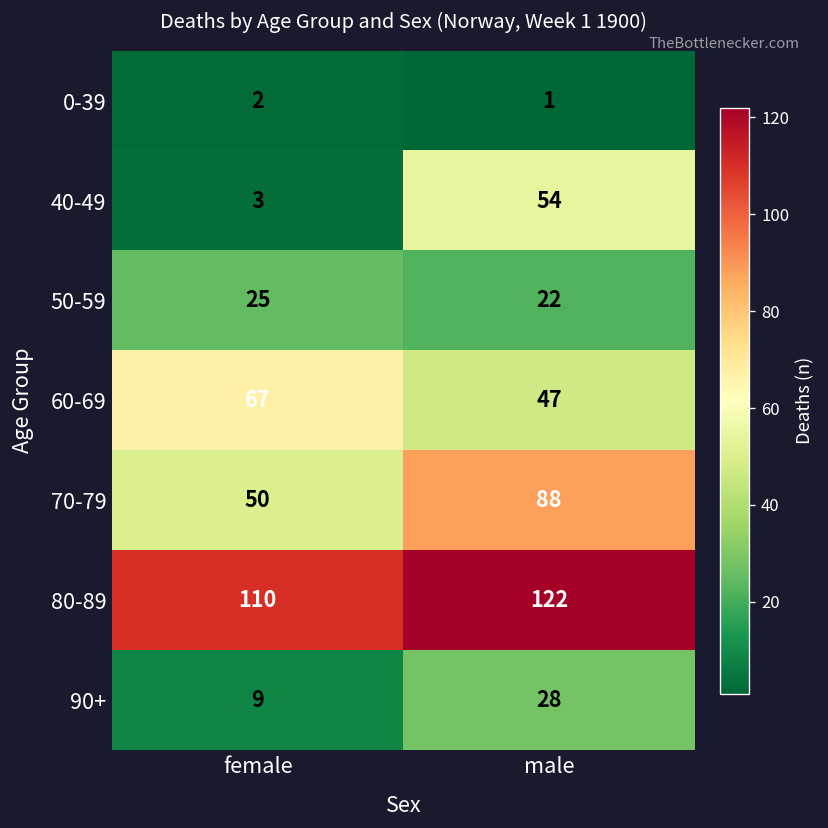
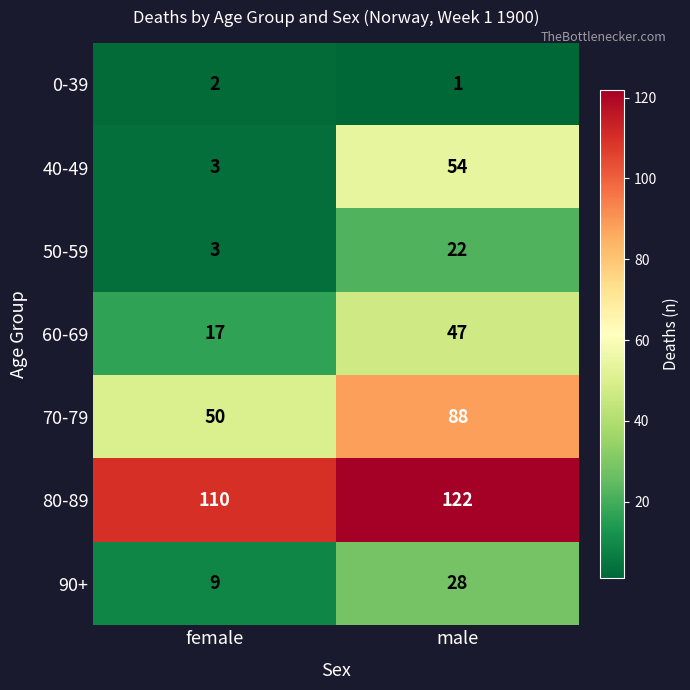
50-59, female: 25 -> 3
60-69, female: 67 -> 17
